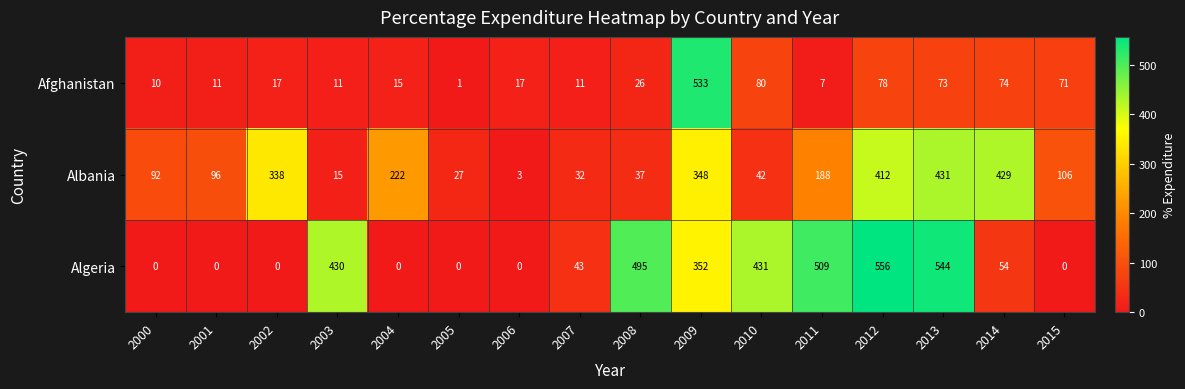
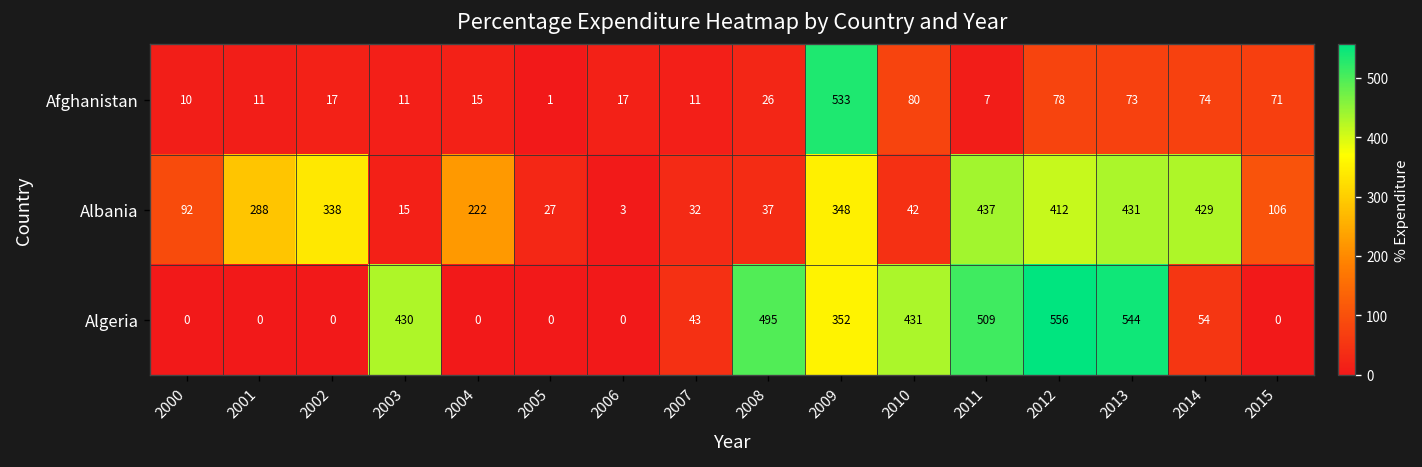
Albania, 2001: 96 -> 288
Albania, 2011: 188 -> 437
